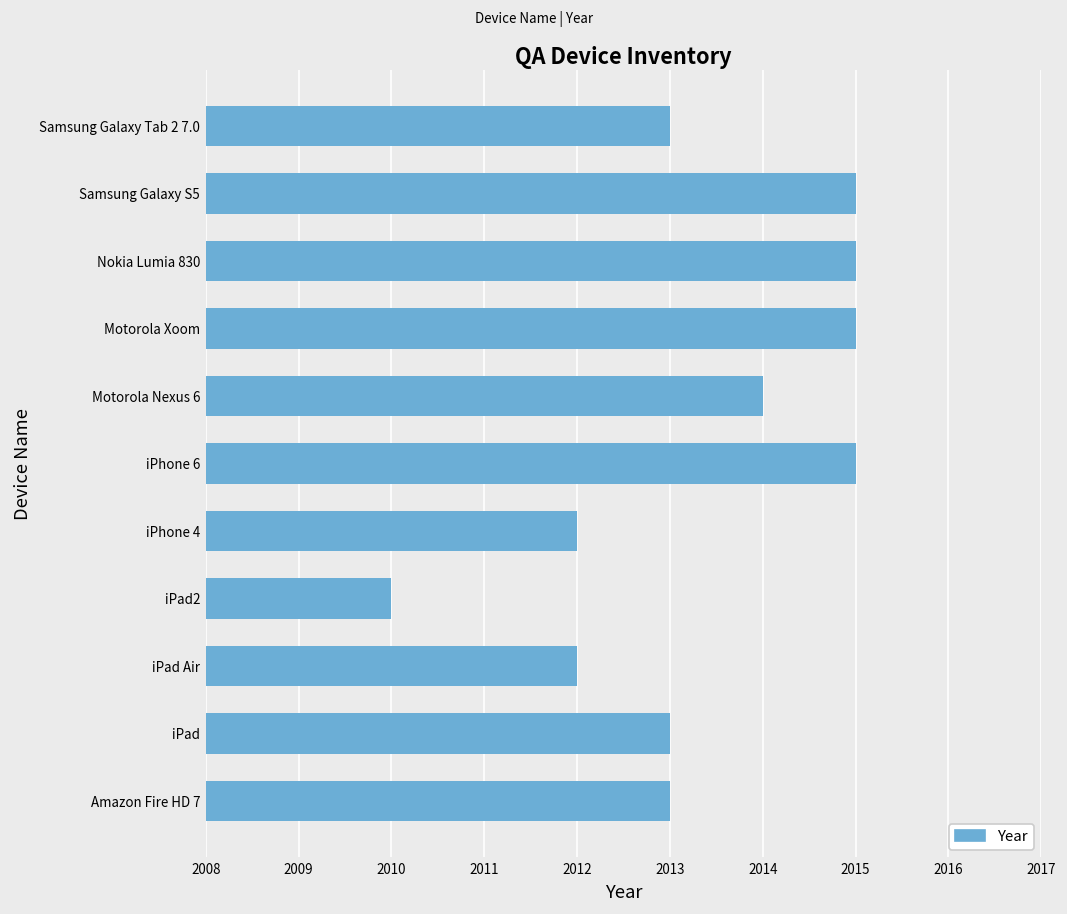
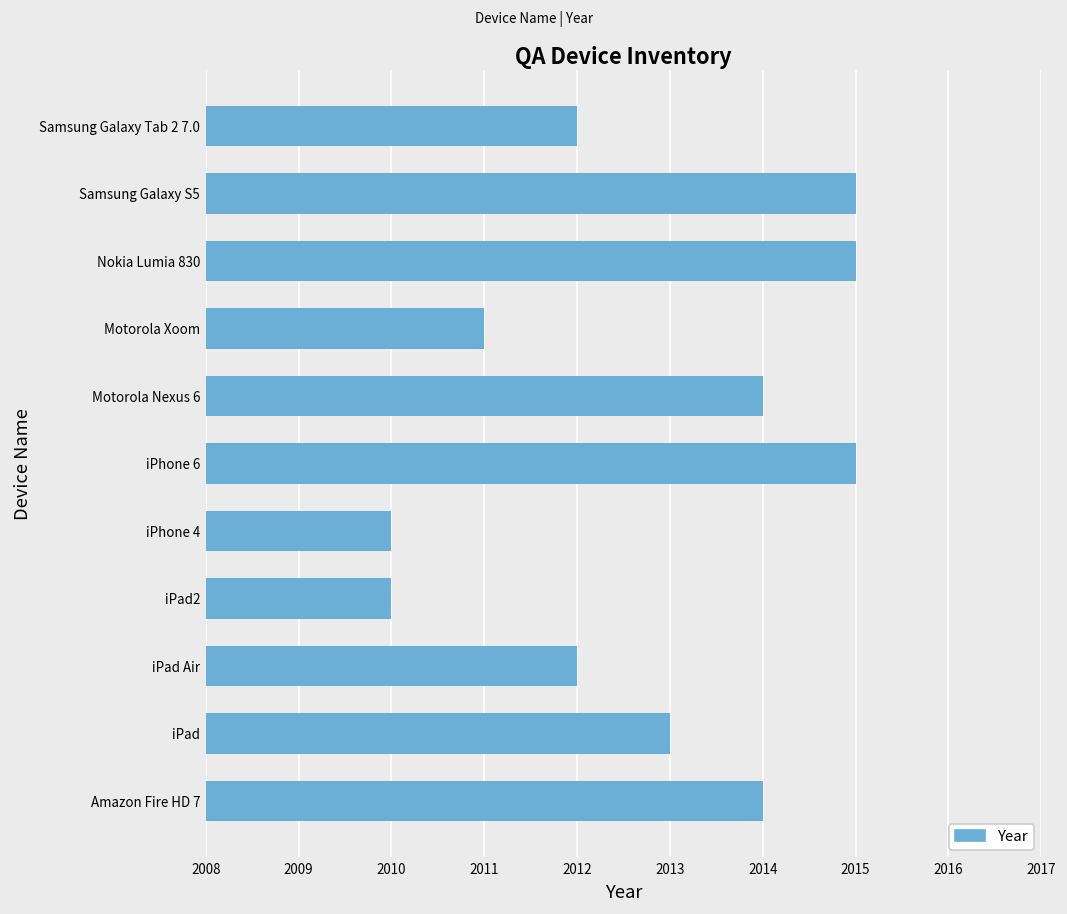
Samsung Galaxy Tab 2 7.0: 2013 -> 2012
Motorola Xoom: 2015 -> 2011
iPhone 4: 2012 -> 2010
Amazon Fire HD 7: 2013 -> 2014
